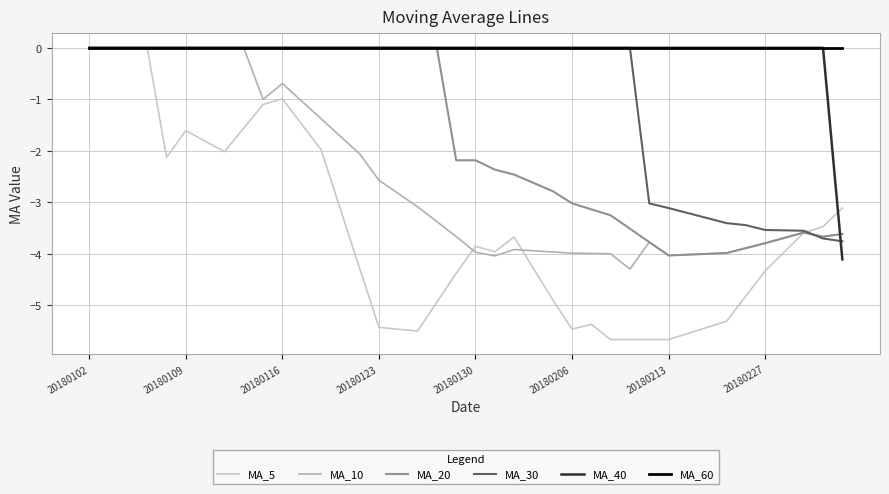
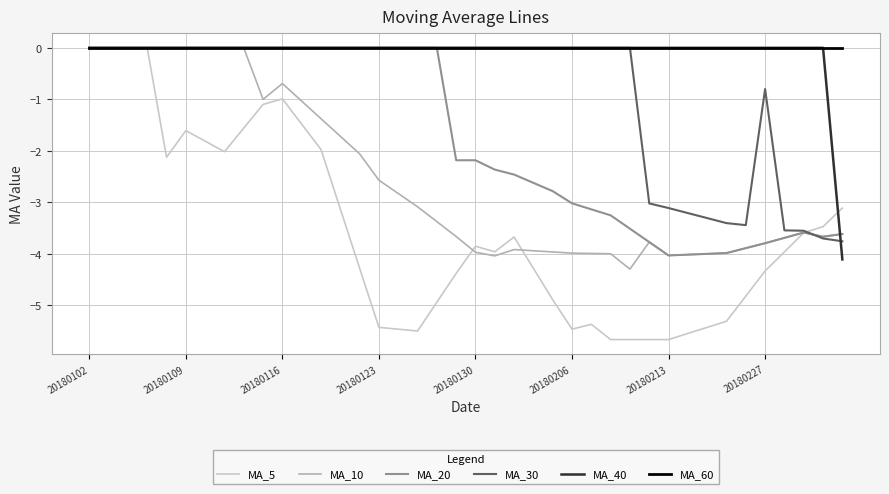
MA_30, 20180227: -3.5 -> -0.8
